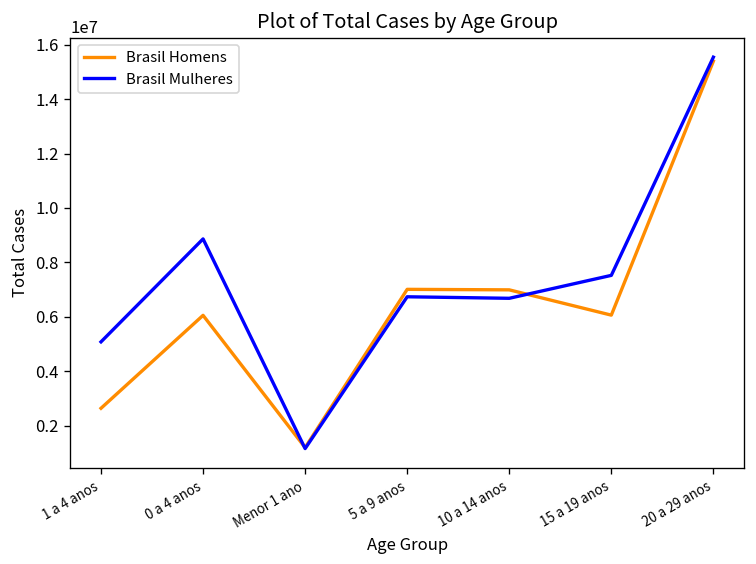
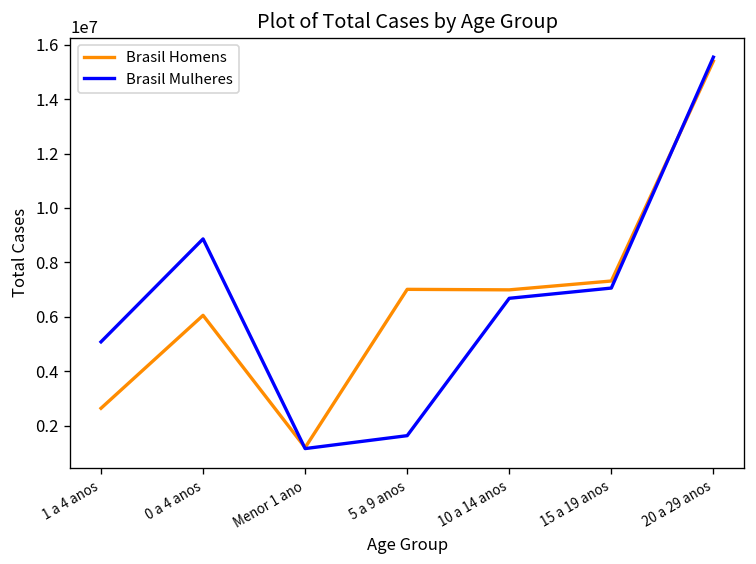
Brasil Mulheres, 5 a 9 anos: 6700000 -> 1600000
Brasil Homens, 15 a 19 anos: 6100000 -> 7300000
Brasil Mulheres, 15 a 19 anos: 7500000 -> 7100000
